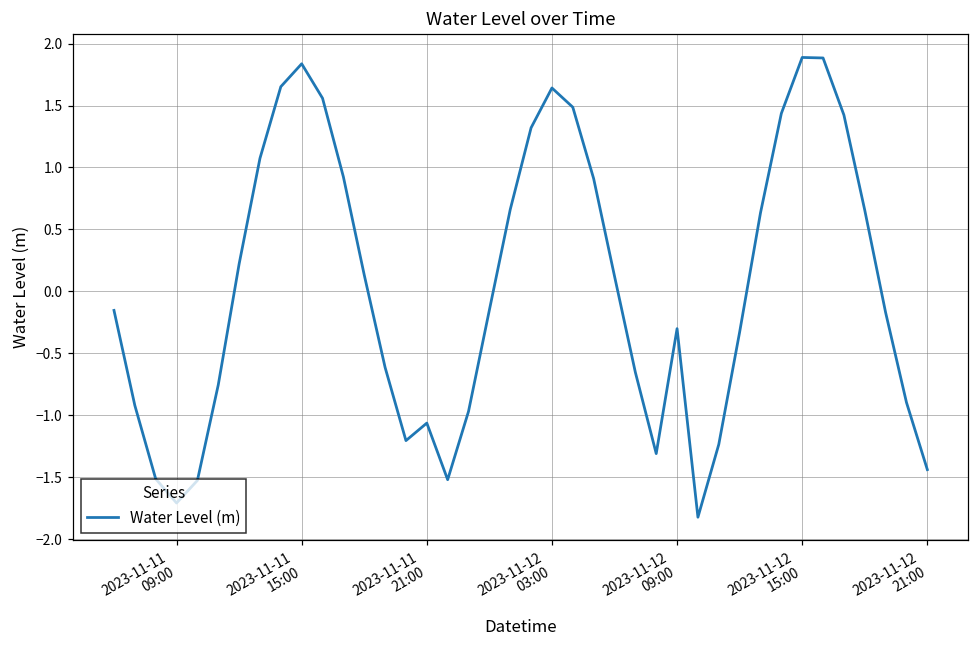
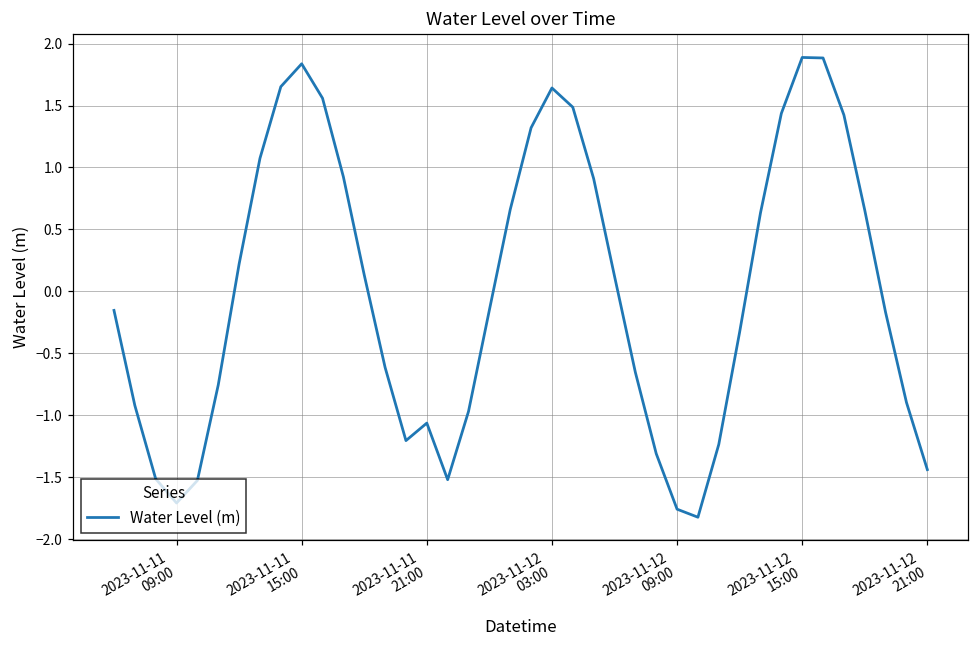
2023-11-12 09:00: -0.30 -> -1.76
